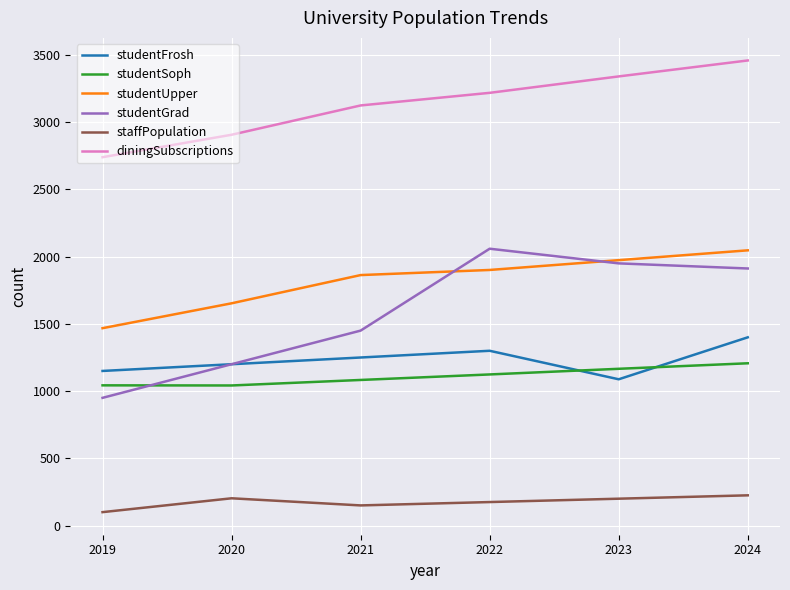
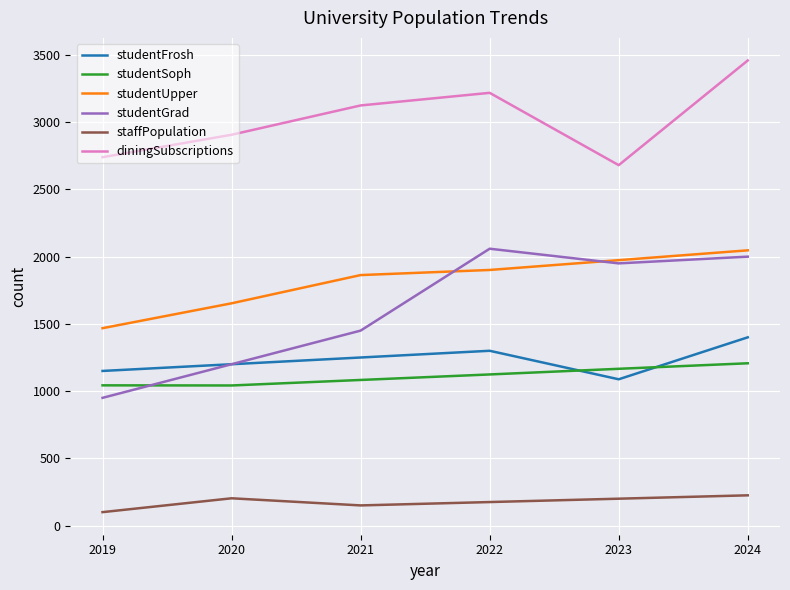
diningSubscriptions, 2023: 3340 -> 2680
studentGrad, 2024: 1910 -> 2000
